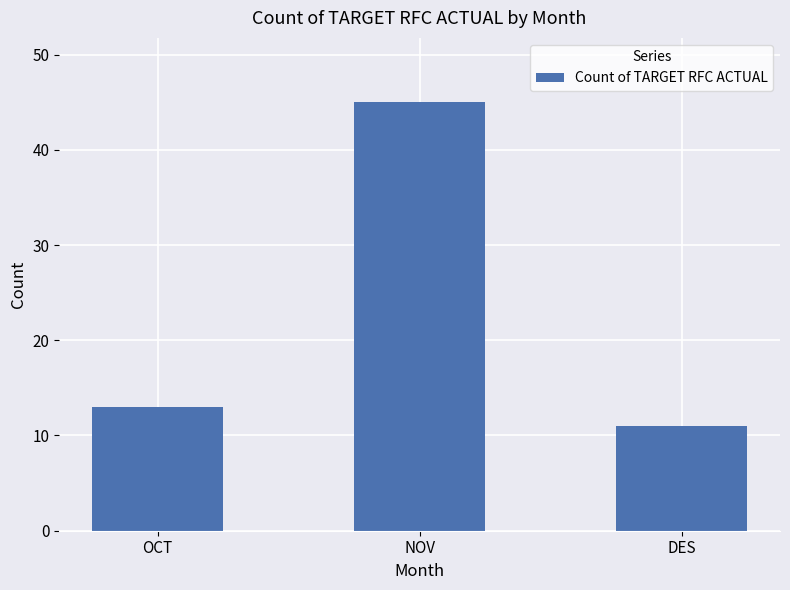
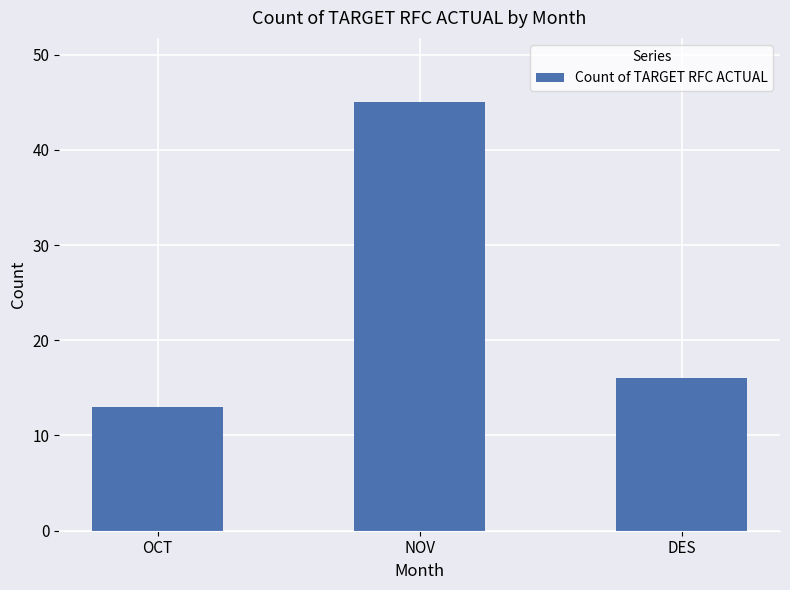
DES: 11 -> 16
